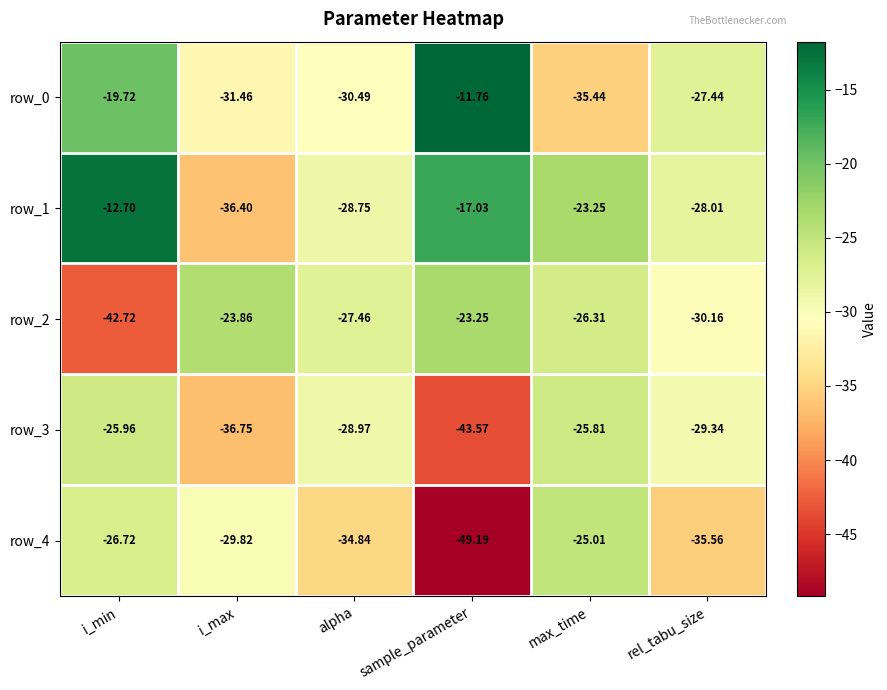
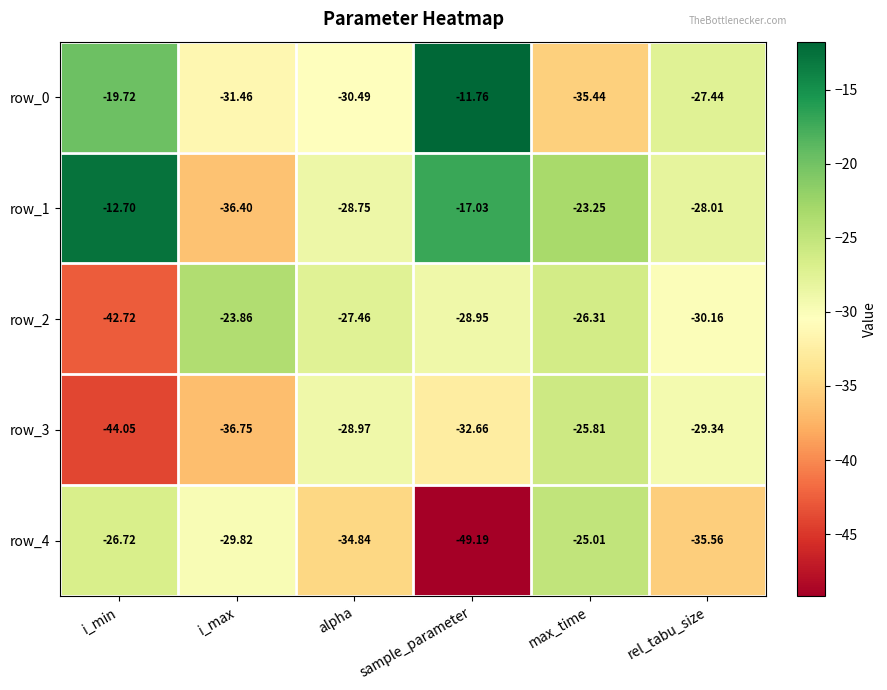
row_2, sample_parameter: -23.25 -> -28.95
row_3, i_min: -25.96 -> -44.05
row_3, sample_parameter: -43.57 -> -32.66
